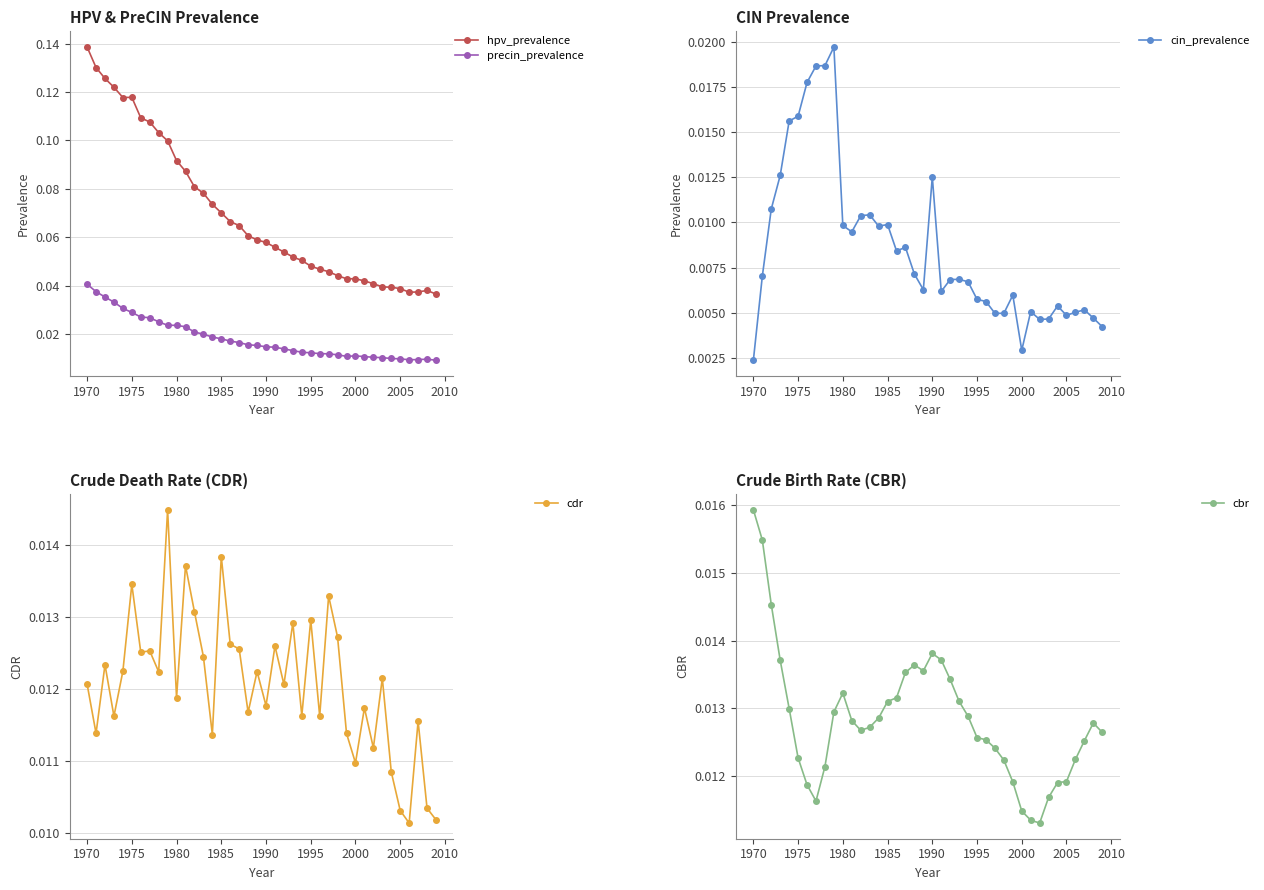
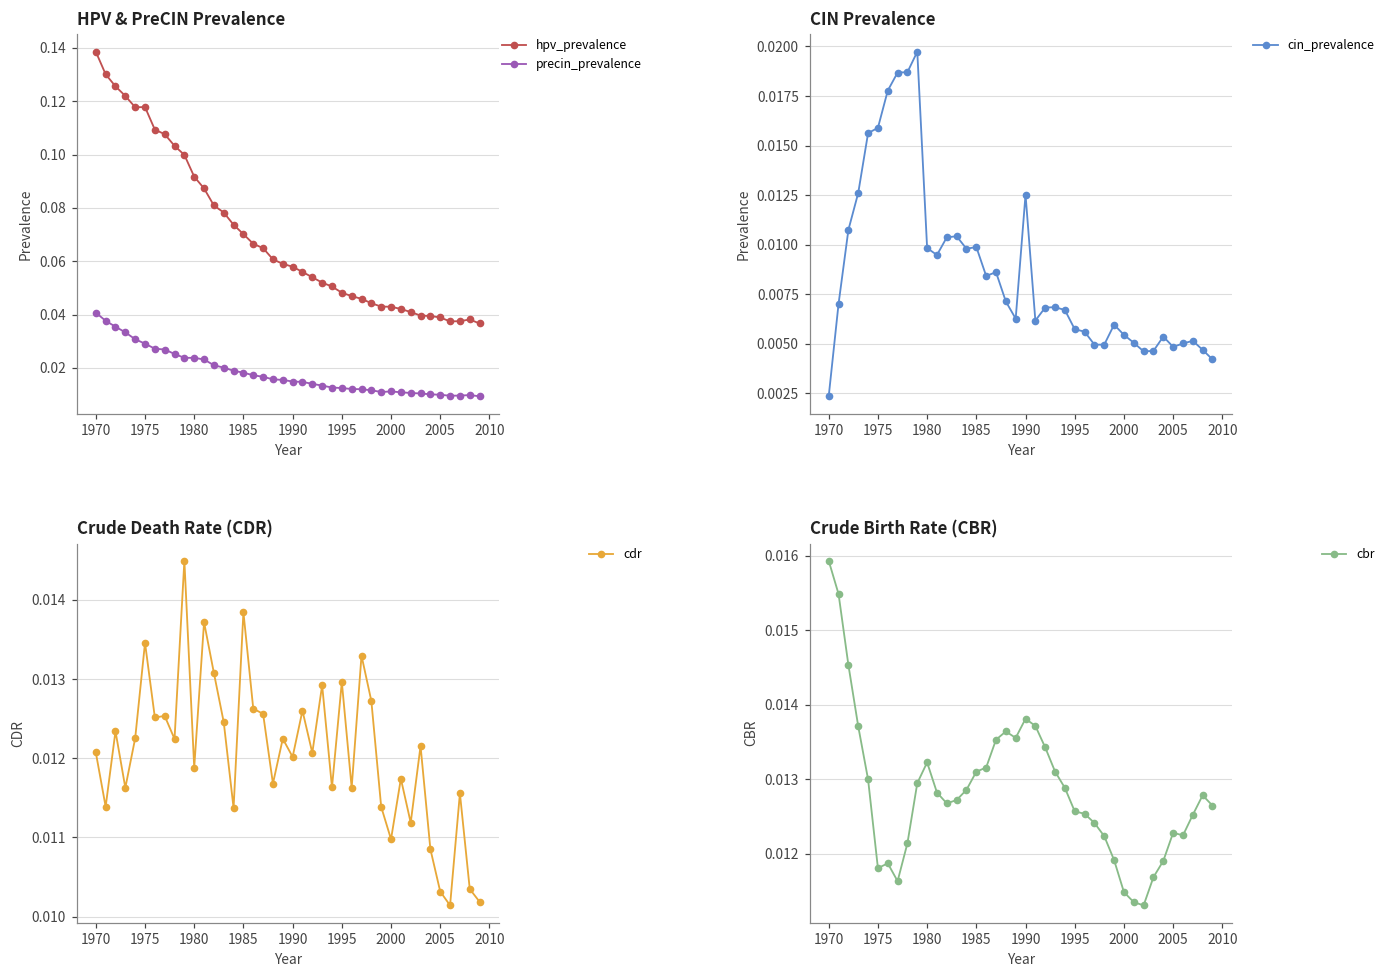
CIN Prevalence, 2000: 0.0029 -> 0.0055
Crude Death Rate (CDR), 1990: 0.0118 -> 0.0120
Crude Birth Rate (CBR), 1975: 0.0123 -> 0.0118
Crude Birth Rate (CBR), 2005: 0.0119 -> 0.0123
